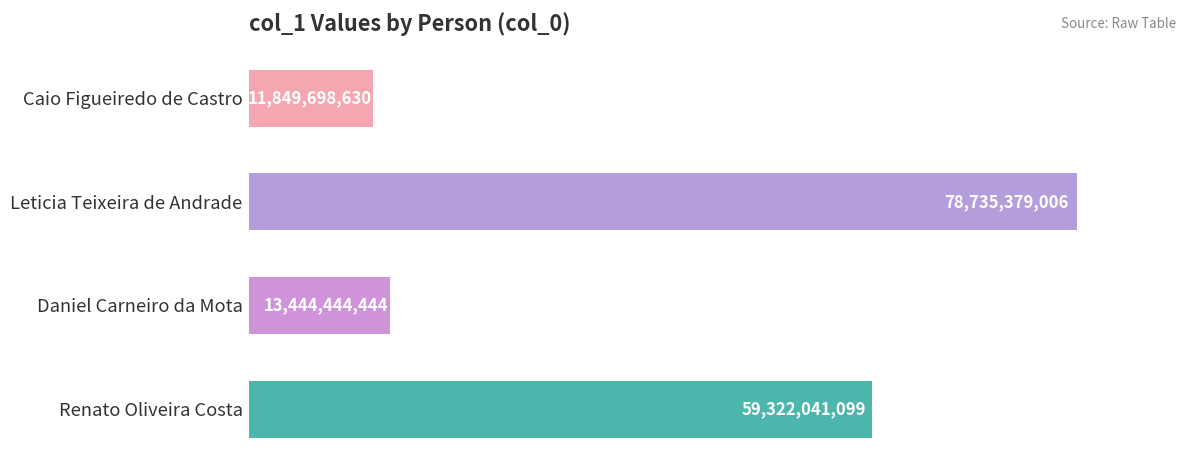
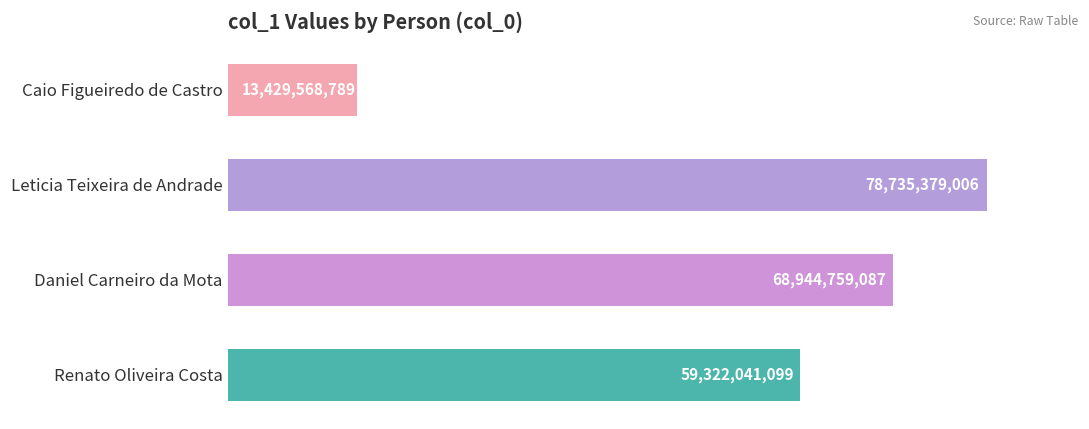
Caio Figueiredo de Castro: 11,849,698,630 -> 13,429,568,789
Daniel Carneiro da Mota: 13,444,444,444 -> 68,944,759,087
